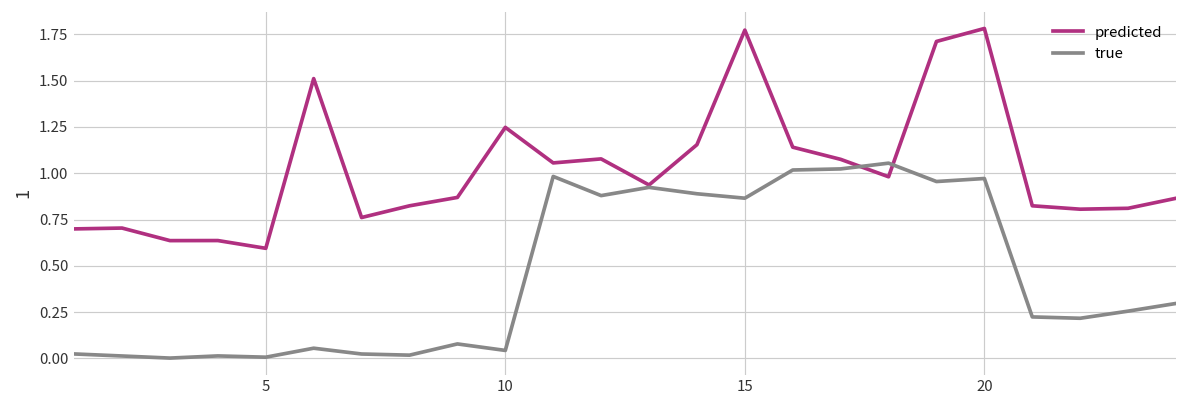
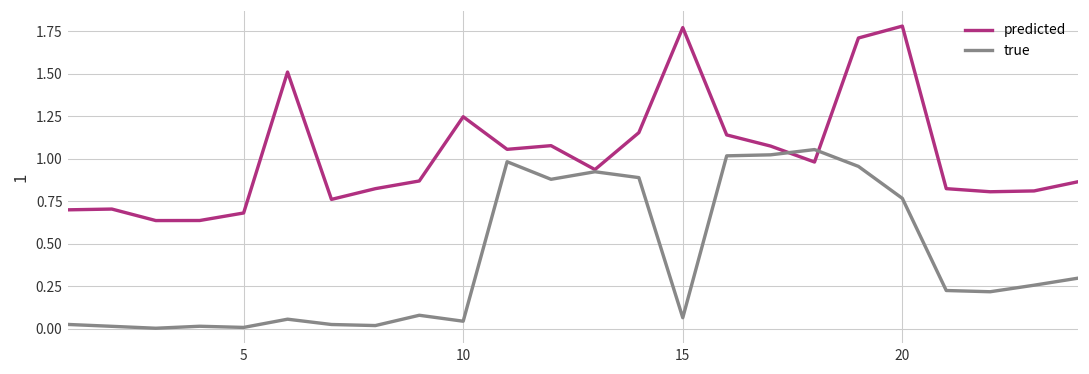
predicted, 5: 0.59 -> 0.68
true, 15: 0.87 -> 0.06
true, 20: 0.97 -> 0.77
